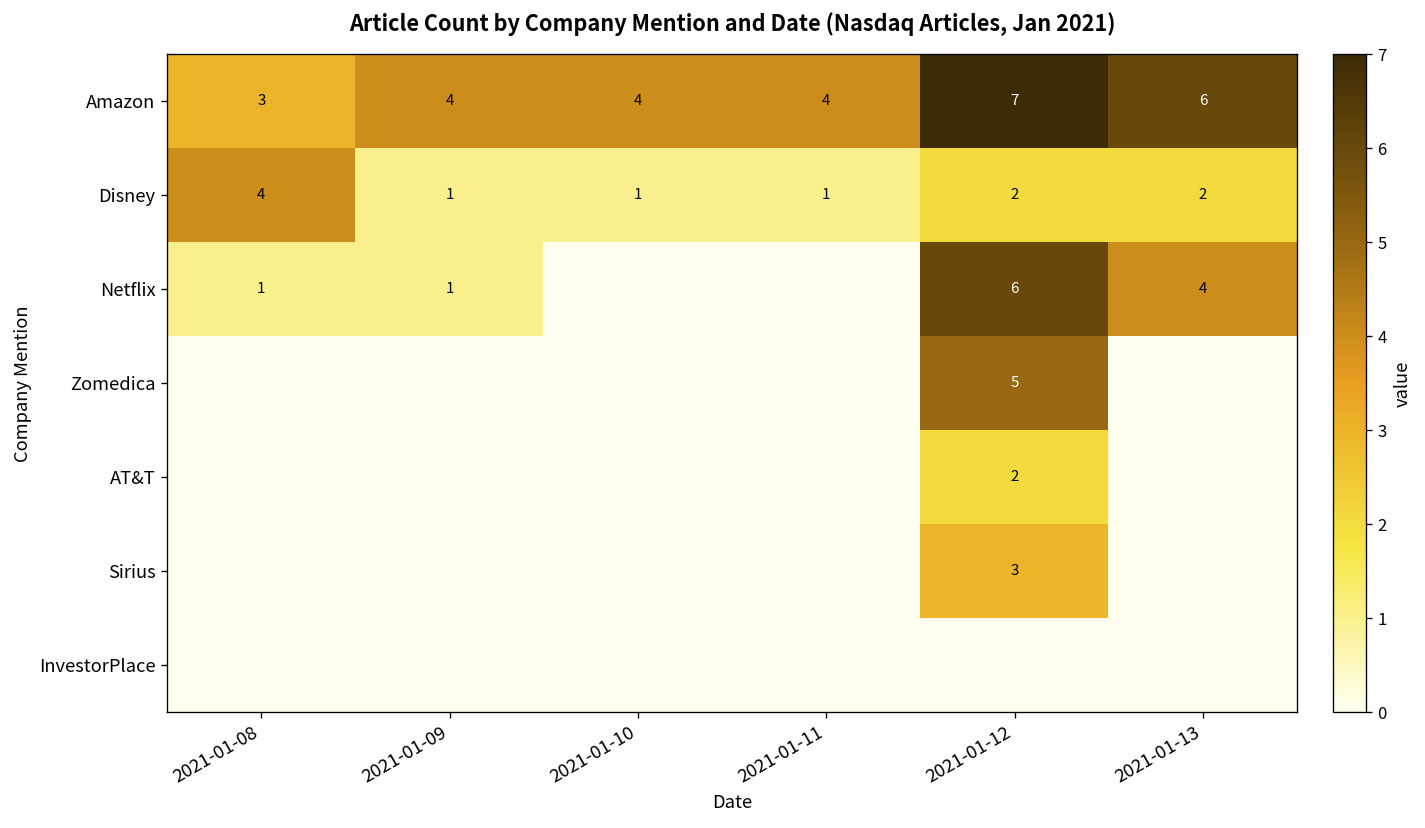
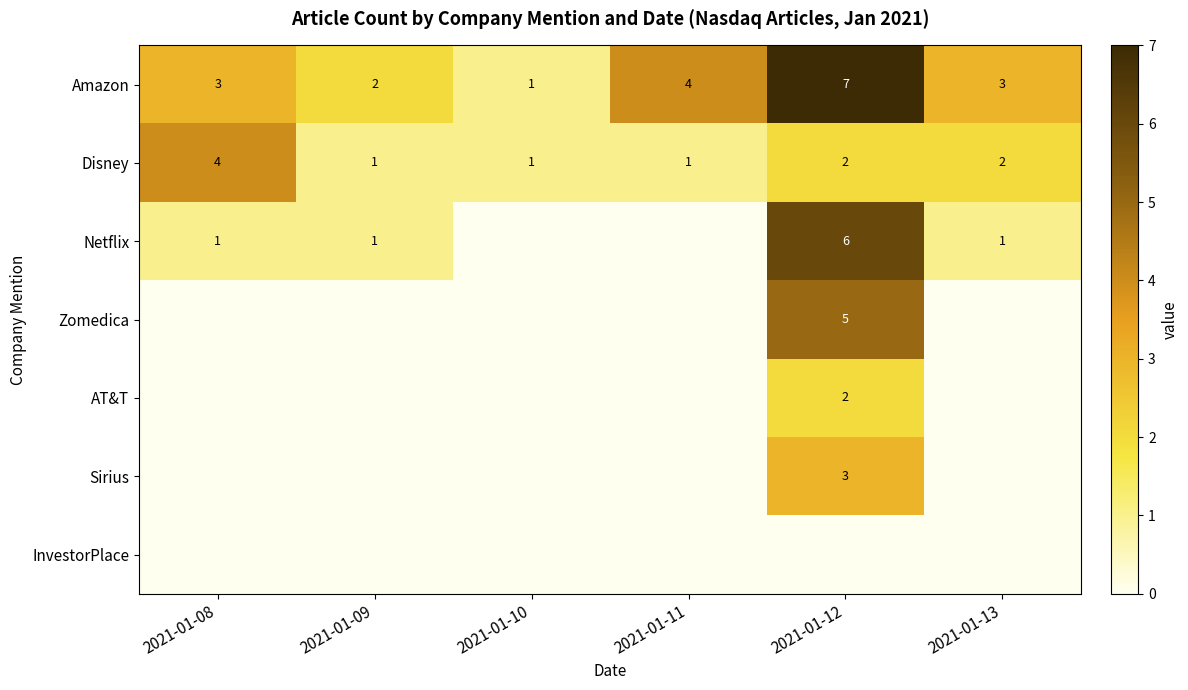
Amazon, 2021-01-09: 4 -> 2
Amazon, 2021-01-10: 4 -> 1
Amazon, 2021-01-13: 6 -> 3
Netflix, 2021-01-13: 4 -> 1
